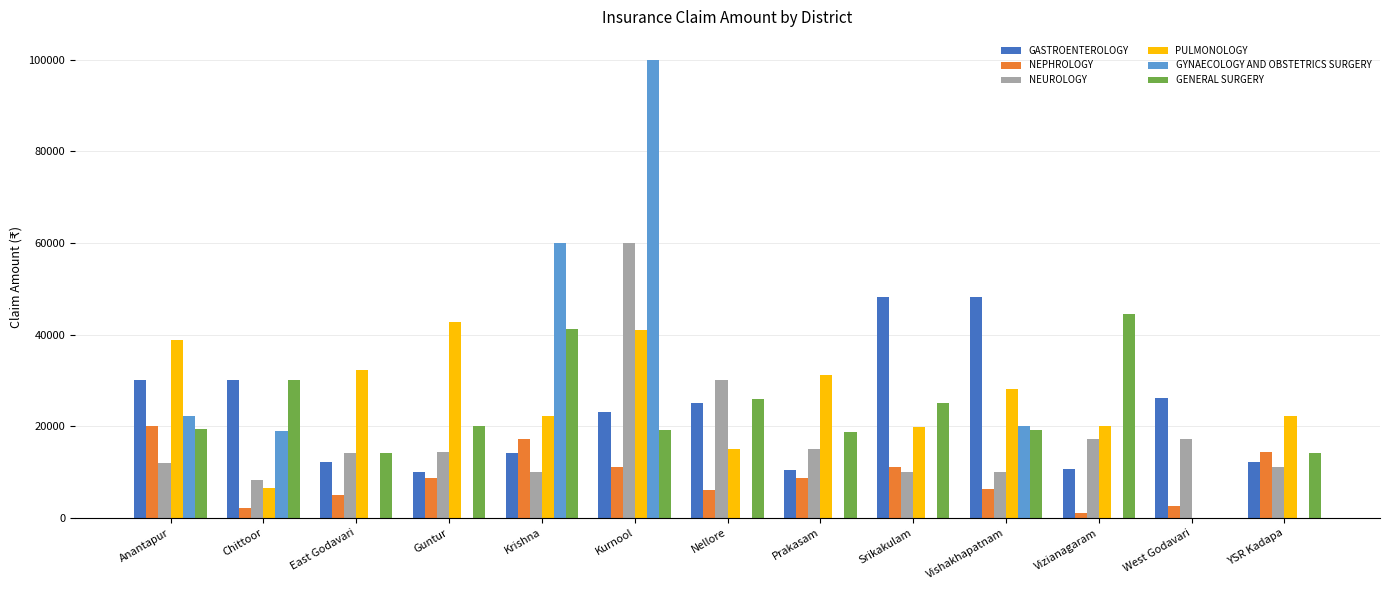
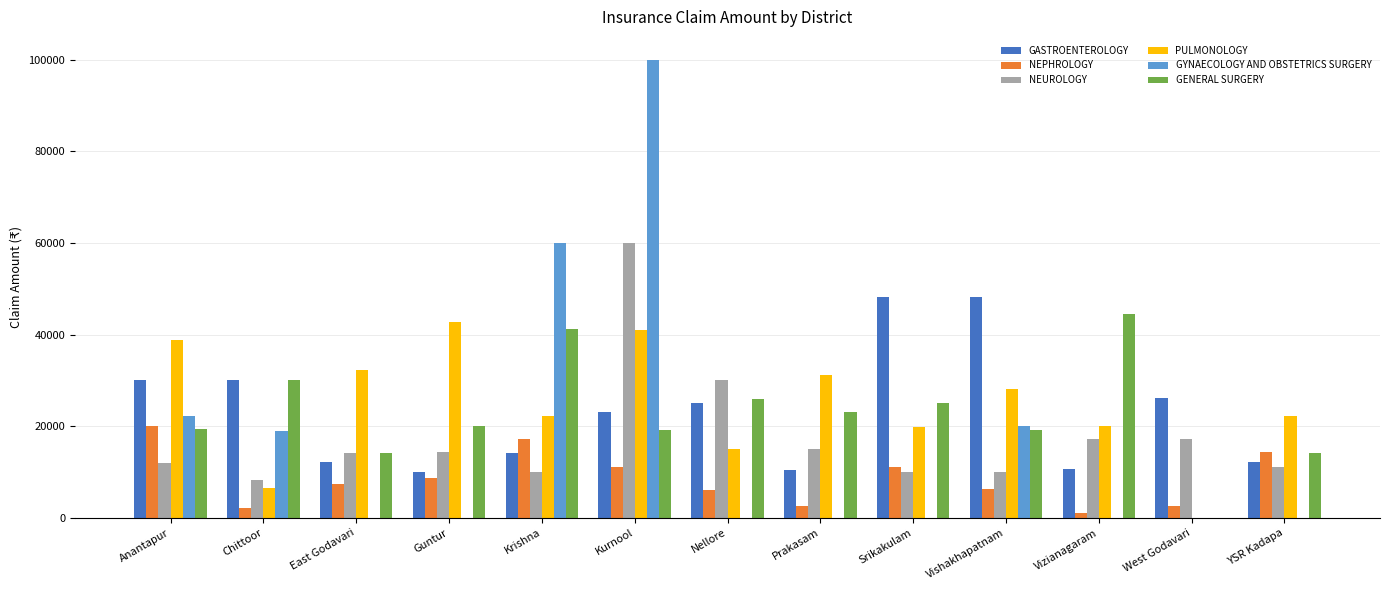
NEPHROLOGY, East Godavari: 5000 -> 7000
NEPHROLOGY, Prakasam: 9000 -> 3000
GENERAL SURGERY, Prakasam: 19000 -> 23000
